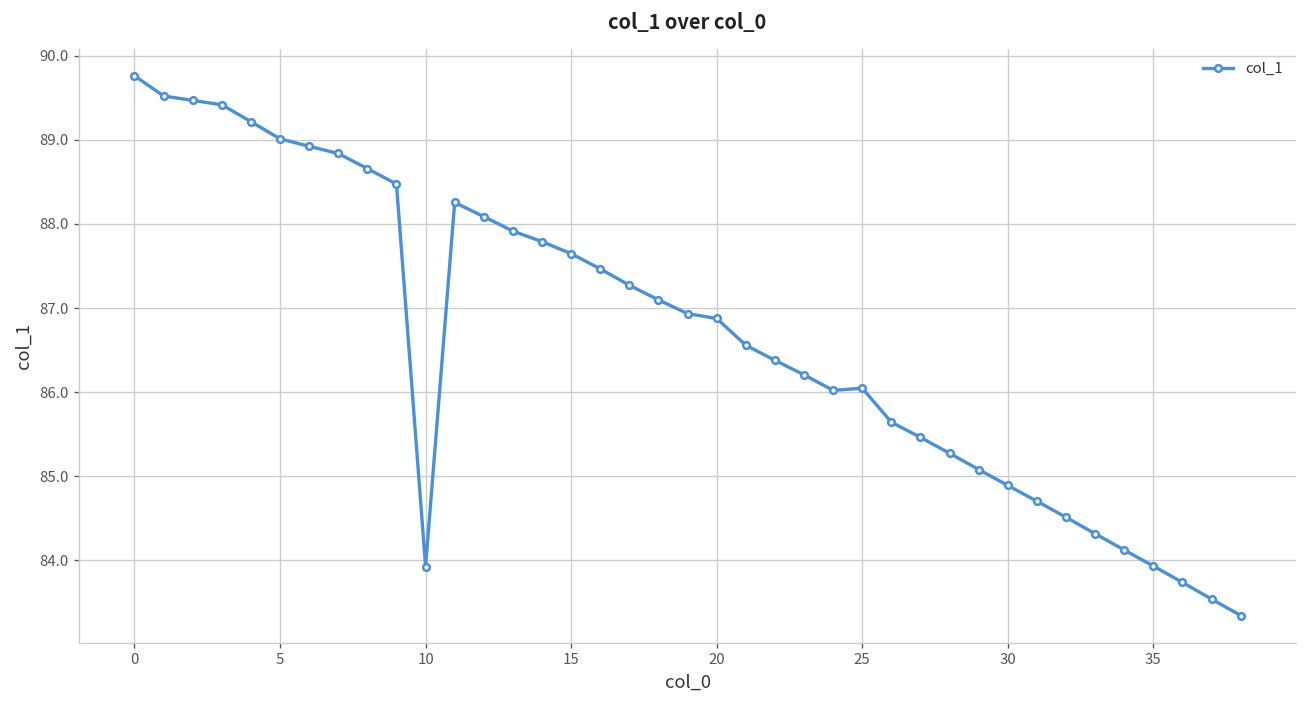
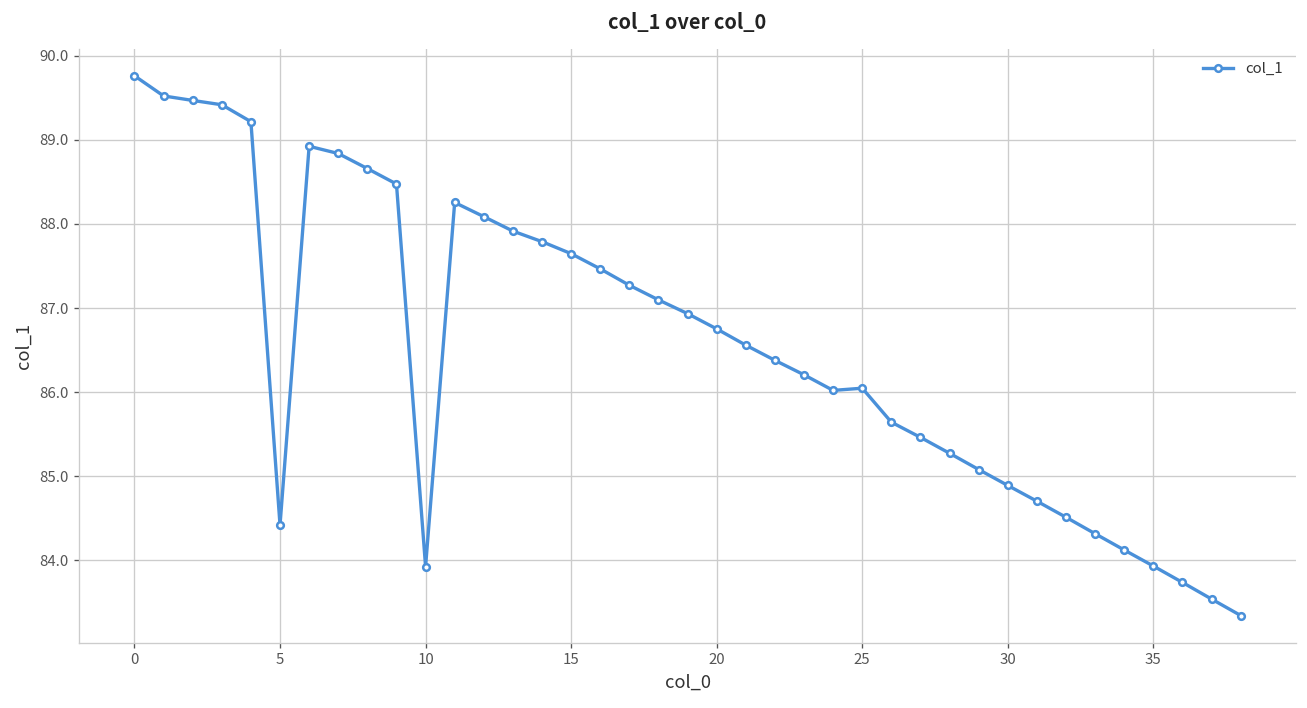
5: 89.0 -> 84.4
20: 86.9 -> 86.8
